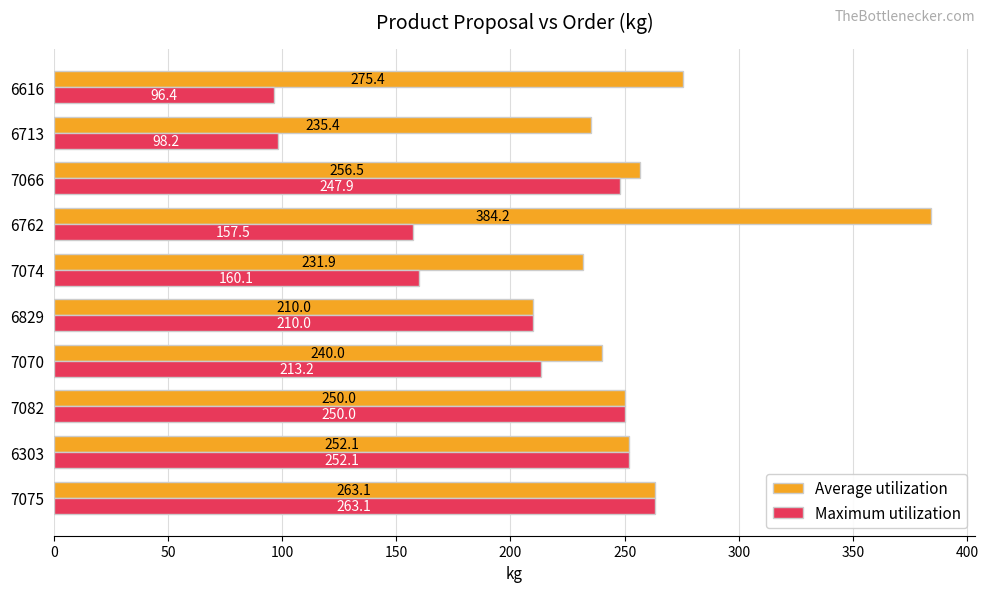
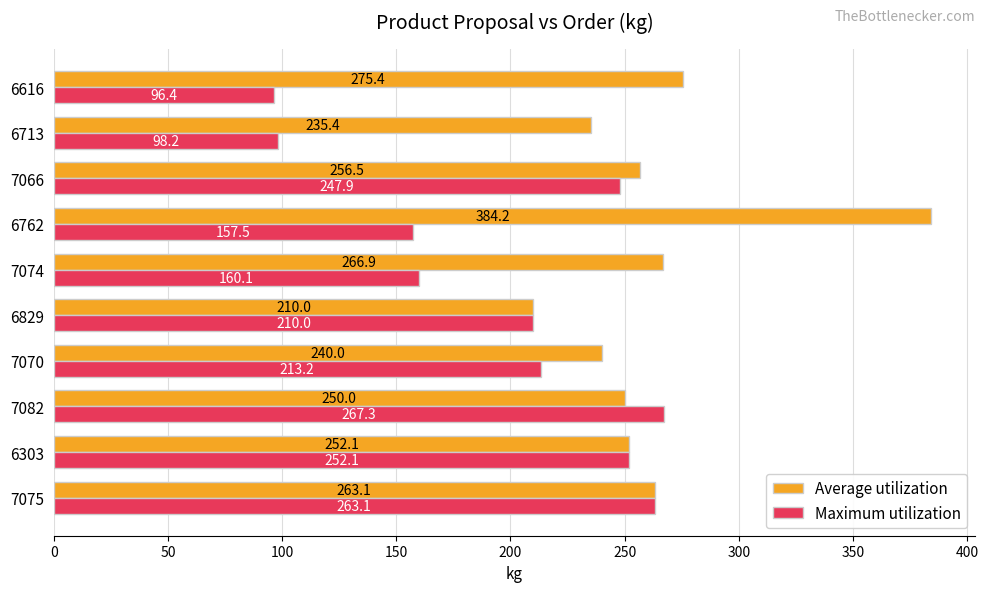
Average utilization, 7074: 231.9 -> 266.9
Maximum utilization, 7082: 250.0 -> 267.3
